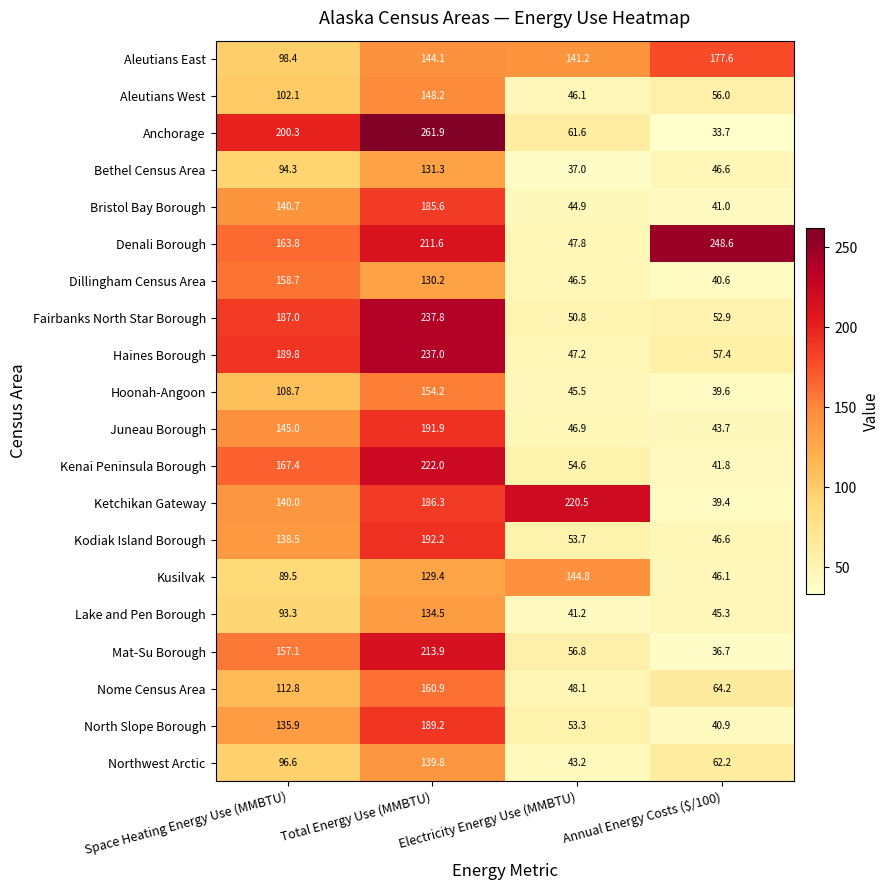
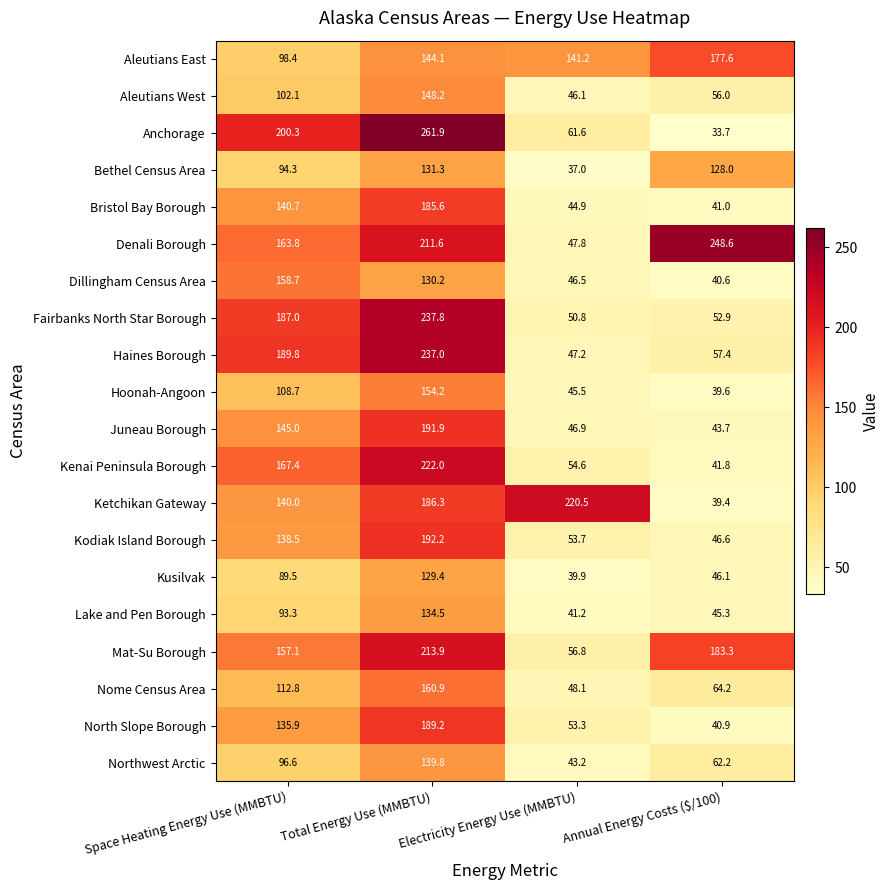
Bethel Census Area, Annual Energy Costs ($/100): 46.6 -> 128.0
Kusilvak, Electricity Energy Use (MMBTU): 144.8 -> 39.9
Mat-Su Borough, Annual Energy Costs ($/100): 36.7 -> 183.3
